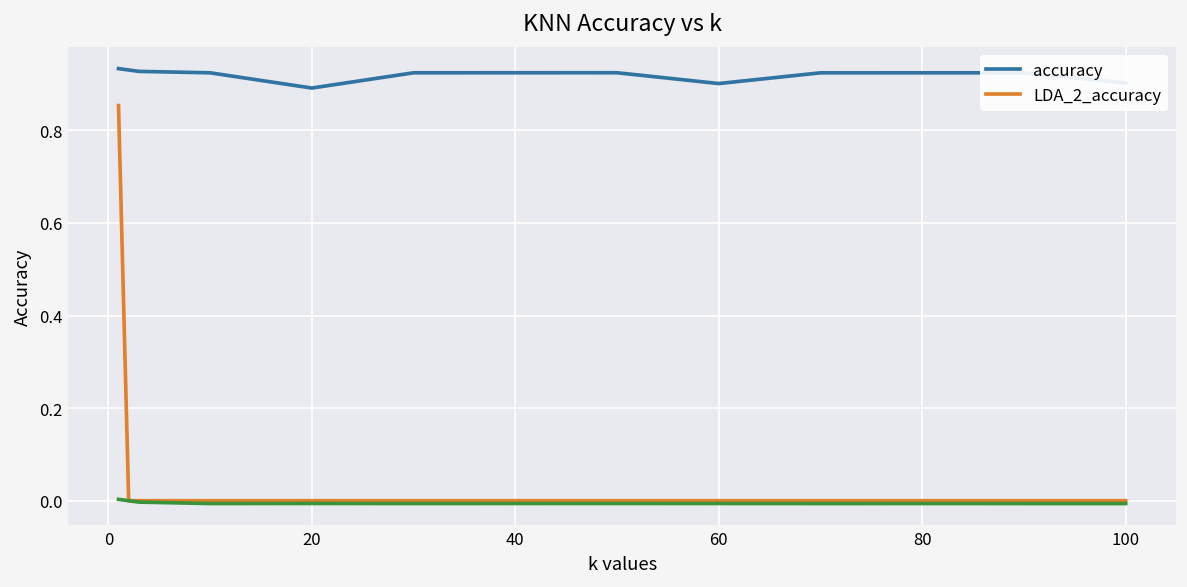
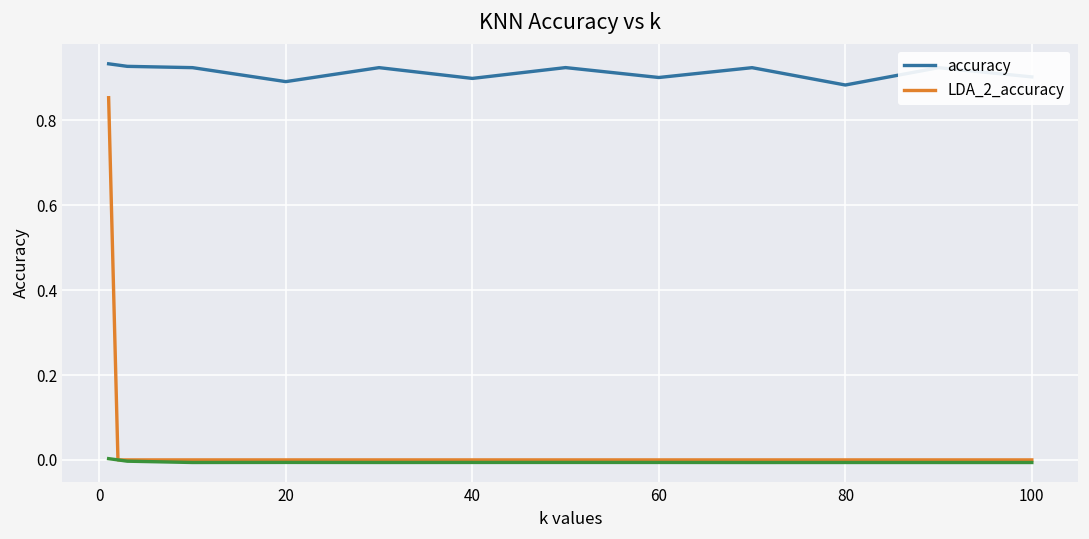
accuracy, 40: 0.92 -> 0.90
accuracy, 80: 0.92 -> 0.88
